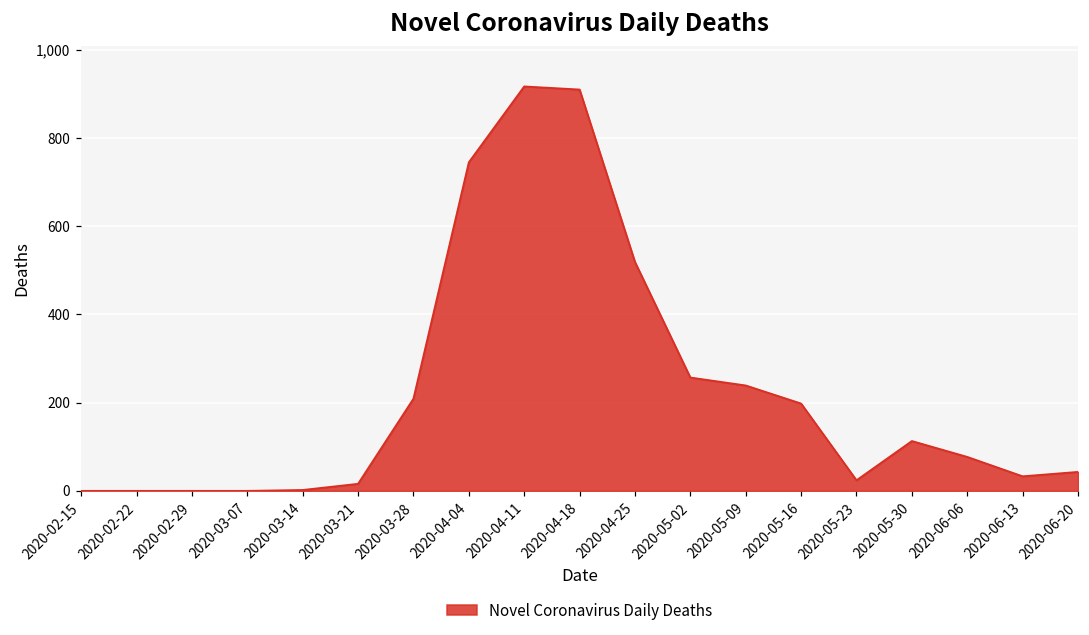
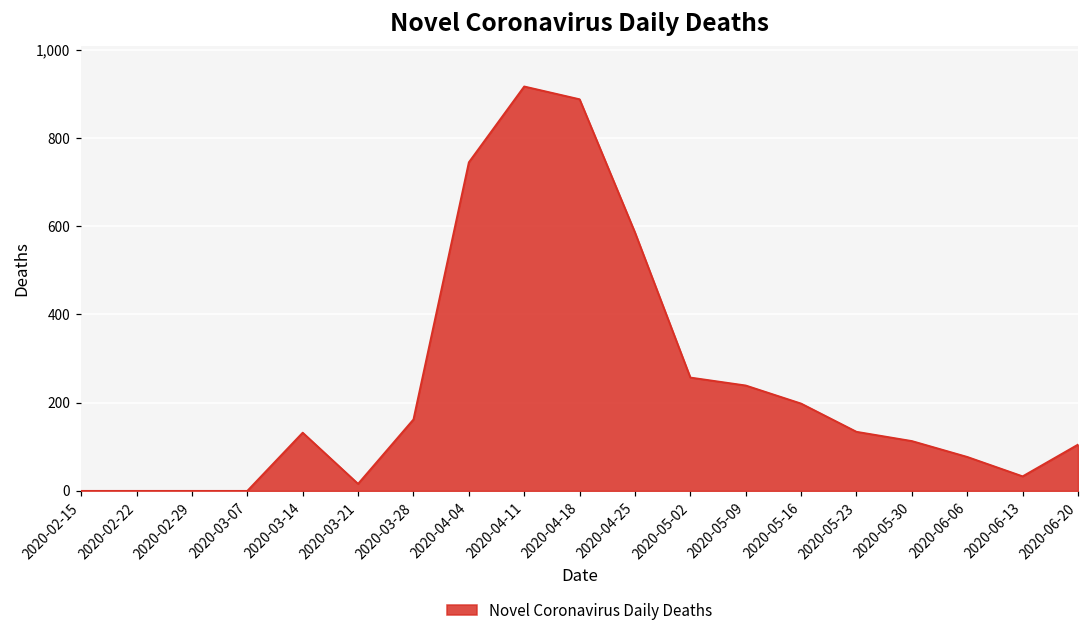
2020-03-14: 0 -> 130
2020-03-28: 210 -> 160
2020-04-18: 910 -> 890
2020-04-25: 520 -> 590
2020-05-23: 20 -> 130
2020-06-20: 40 -> 110
